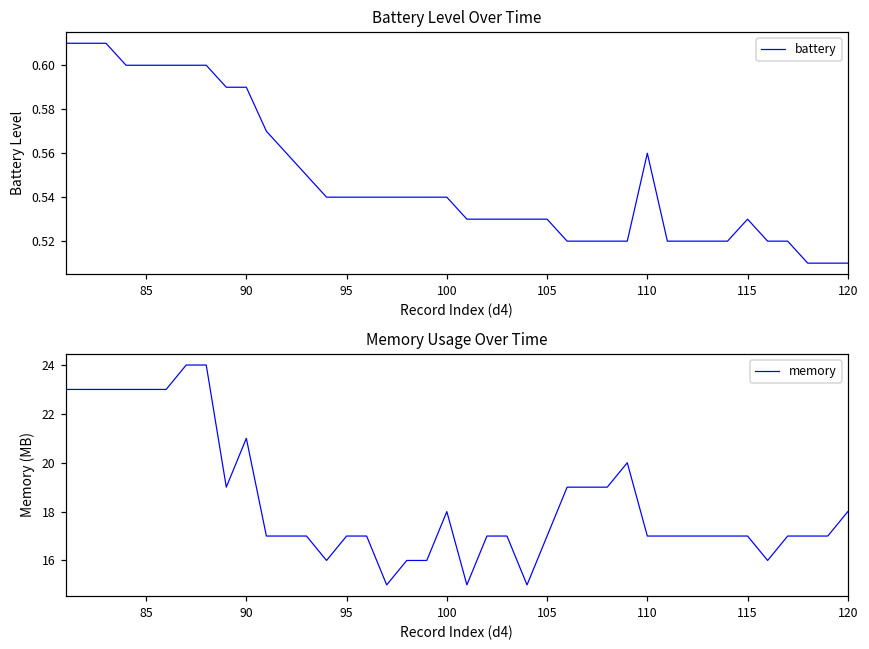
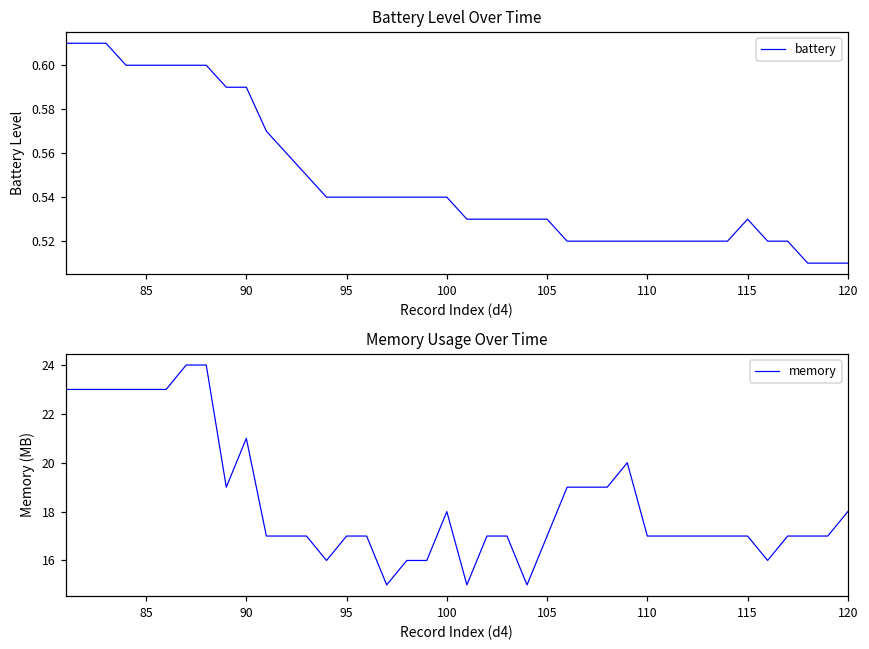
Battery Level Over Time, 110: 0.56 -> 0.52
